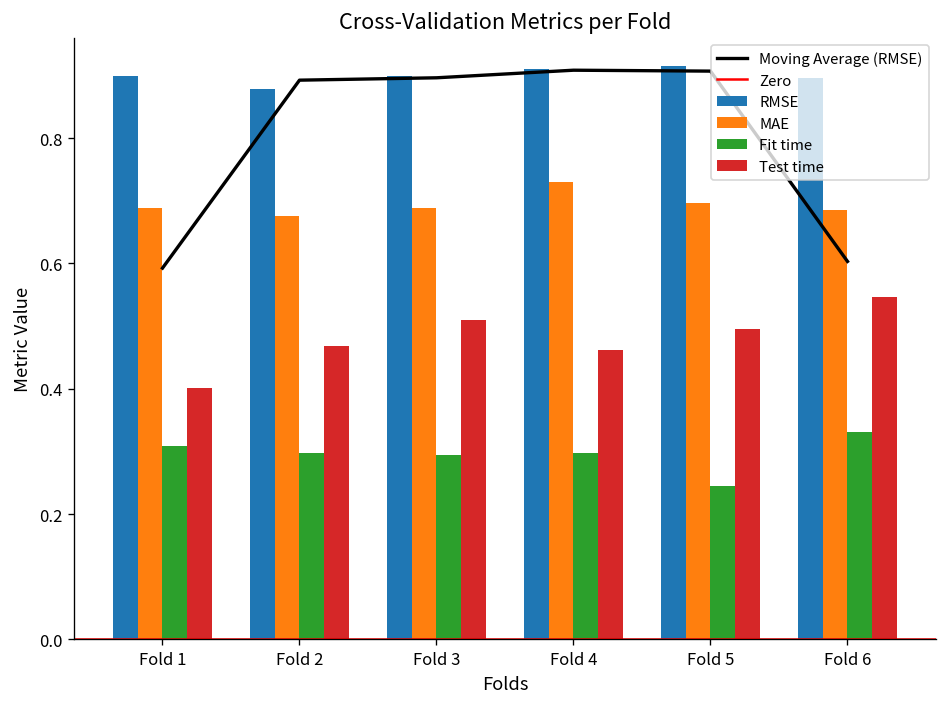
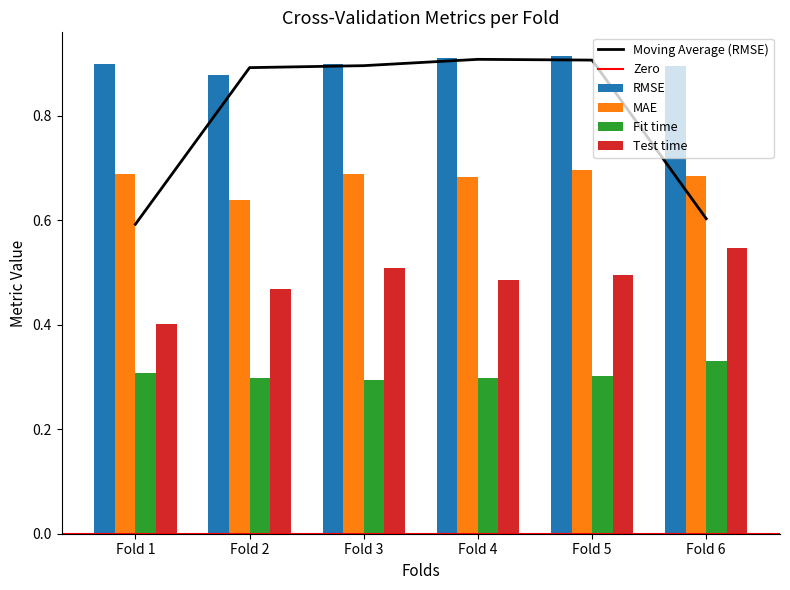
MAE, Fold 2: 0.68 -> 0.64
MAE, Fold 4: 0.73 -> 0.68
Test time, Fold 4: 0.46 -> 0.49
Fit time, Fold 5: 0.25 -> 0.30
